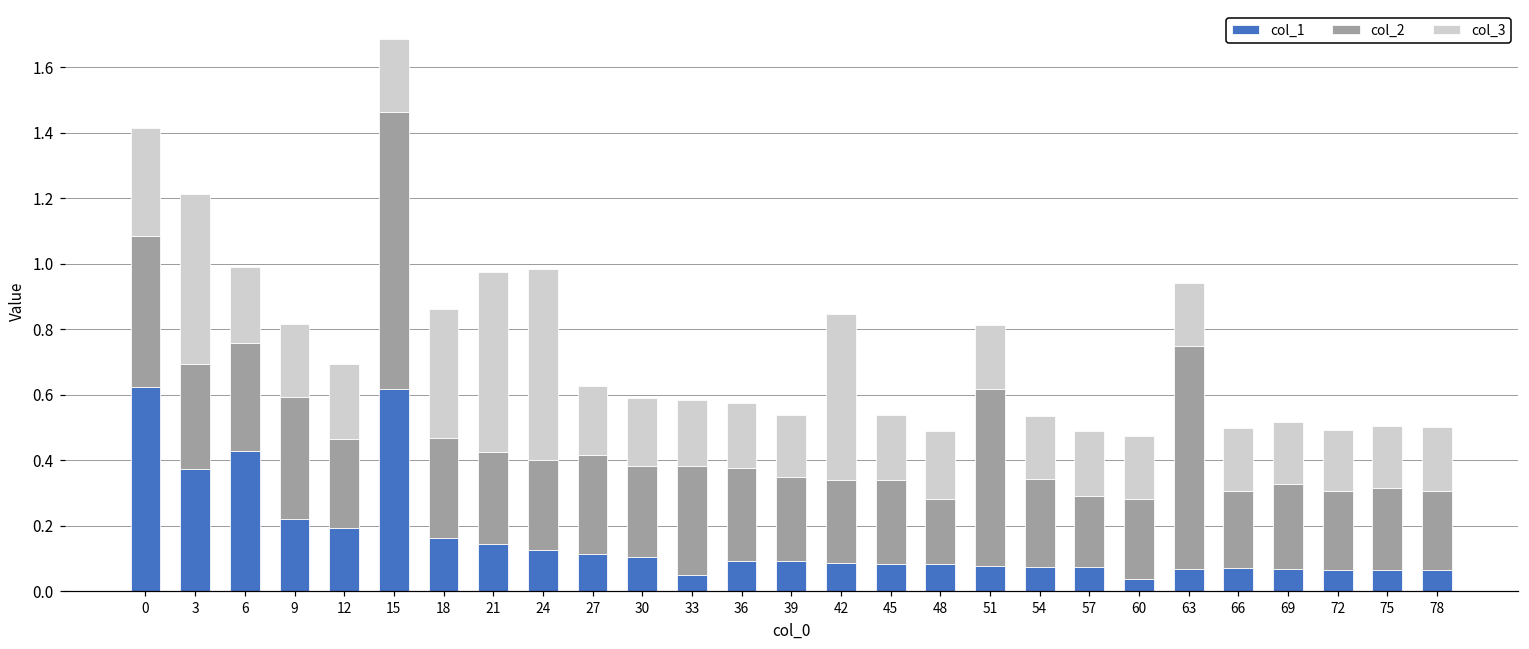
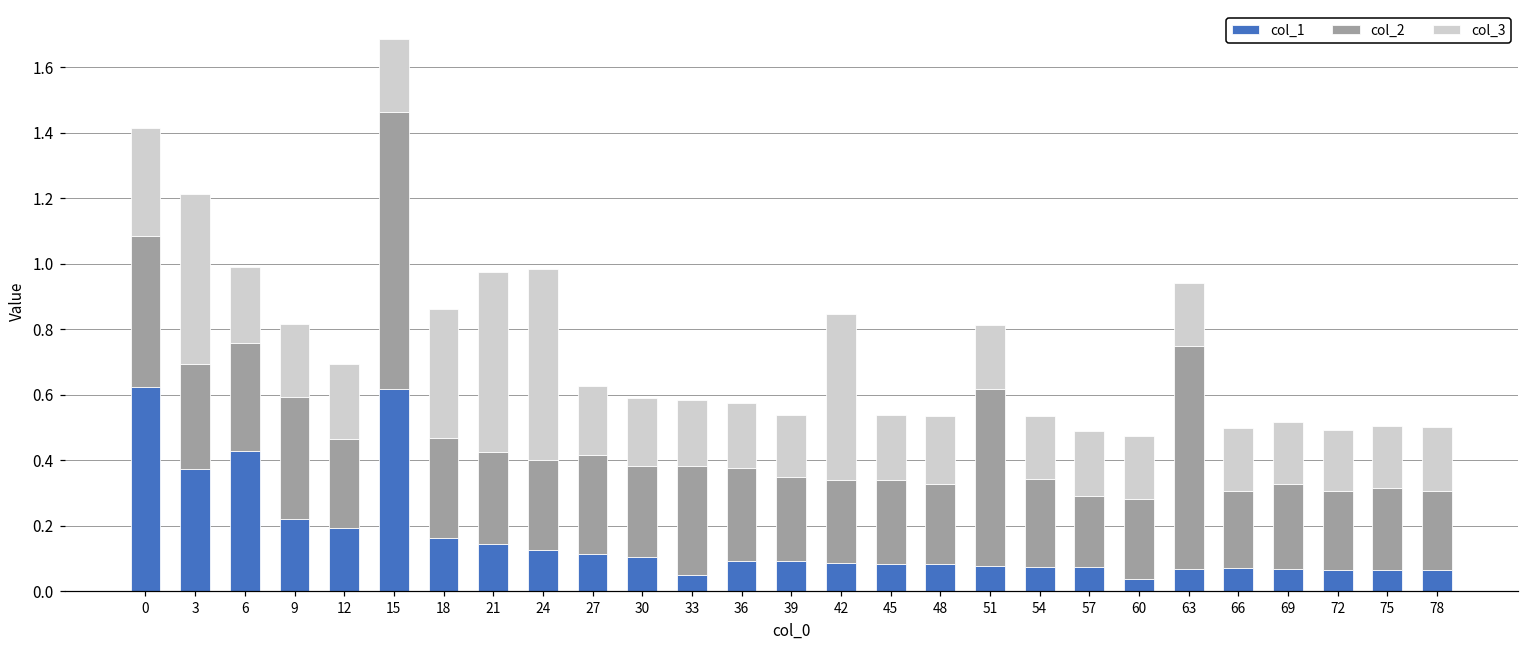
col_2, 48: 0.20 -> 0.25
